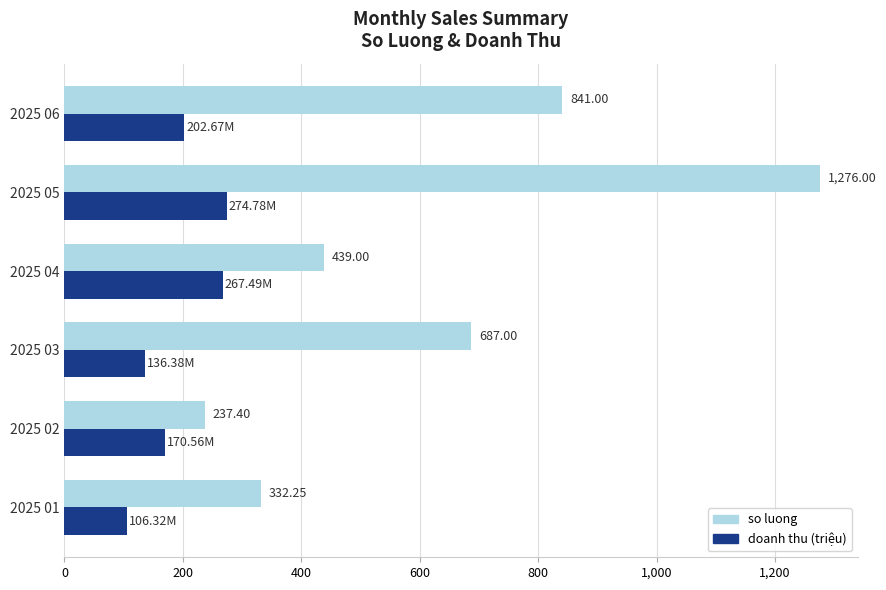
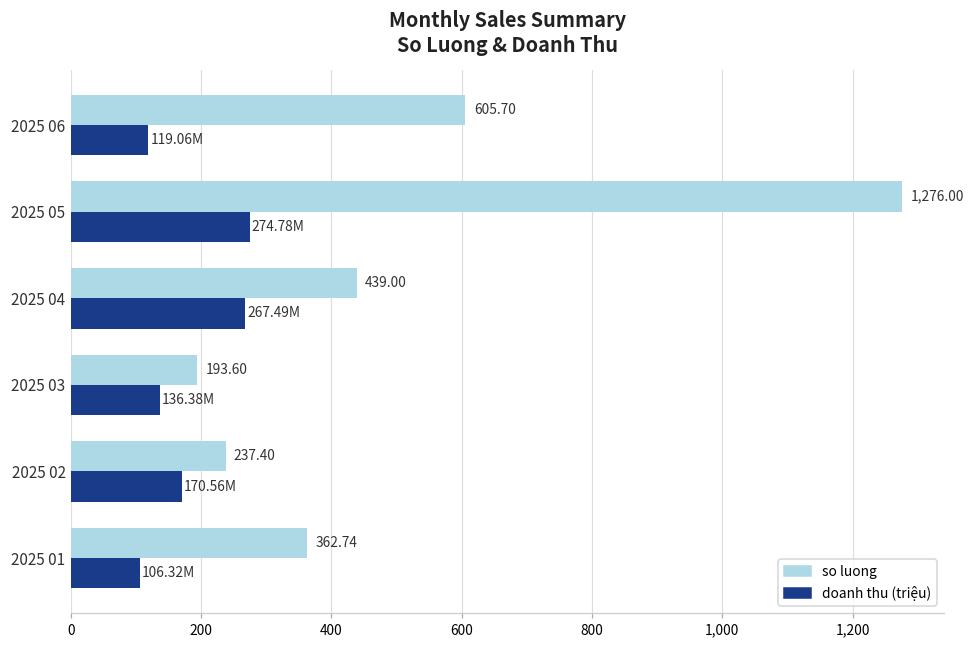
so luong, 2025 06: 841.00 -> 605.70
doanh thu (triệu), 2025 06: 202.67M -> 119.06M
so luong, 2025 03: 687.00 -> 193.60
so luong, 2025 01: 332.25 -> 362.74
